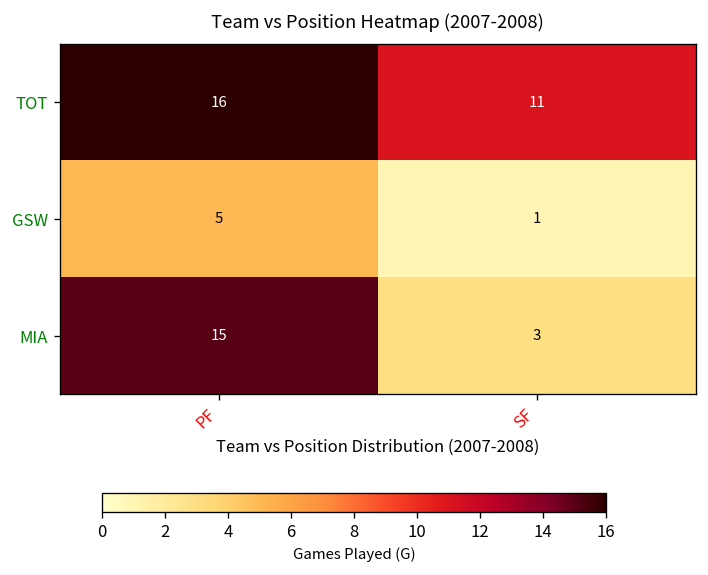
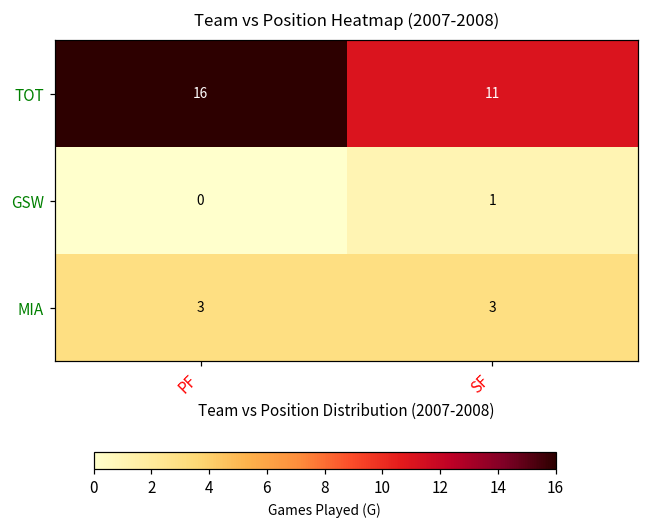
GSW, PF: 5 -> 0
MIA, PF: 15 -> 3
